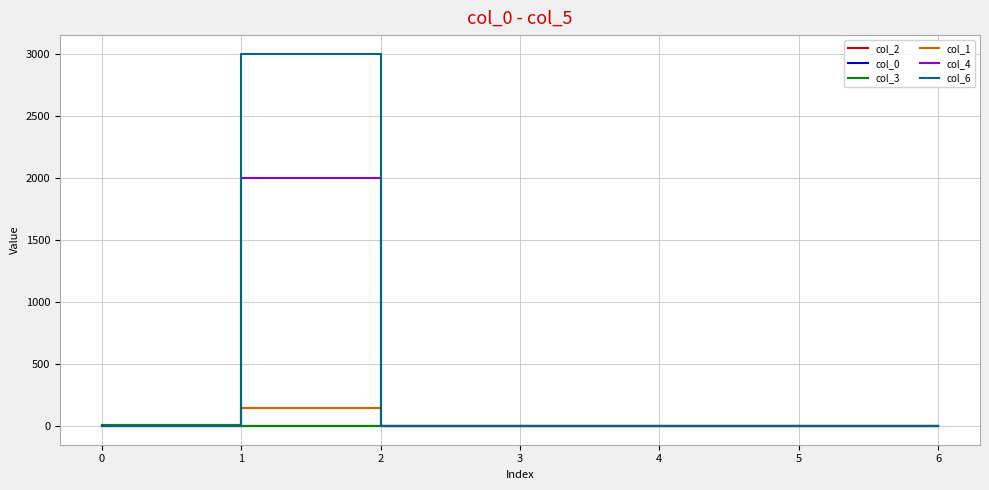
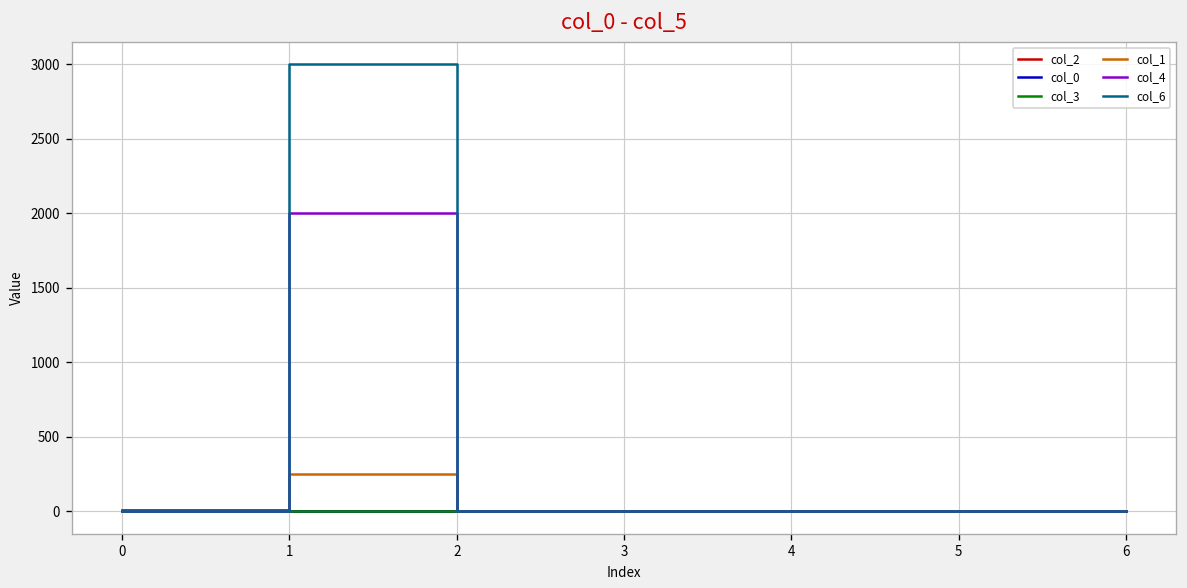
col_1, 1: 150 -> 250
